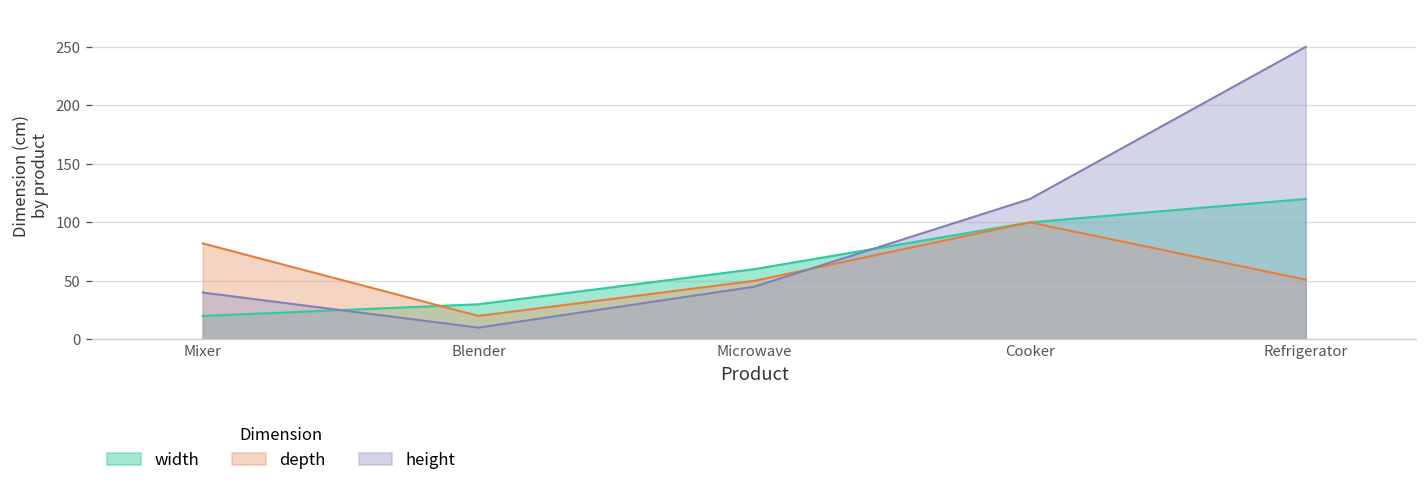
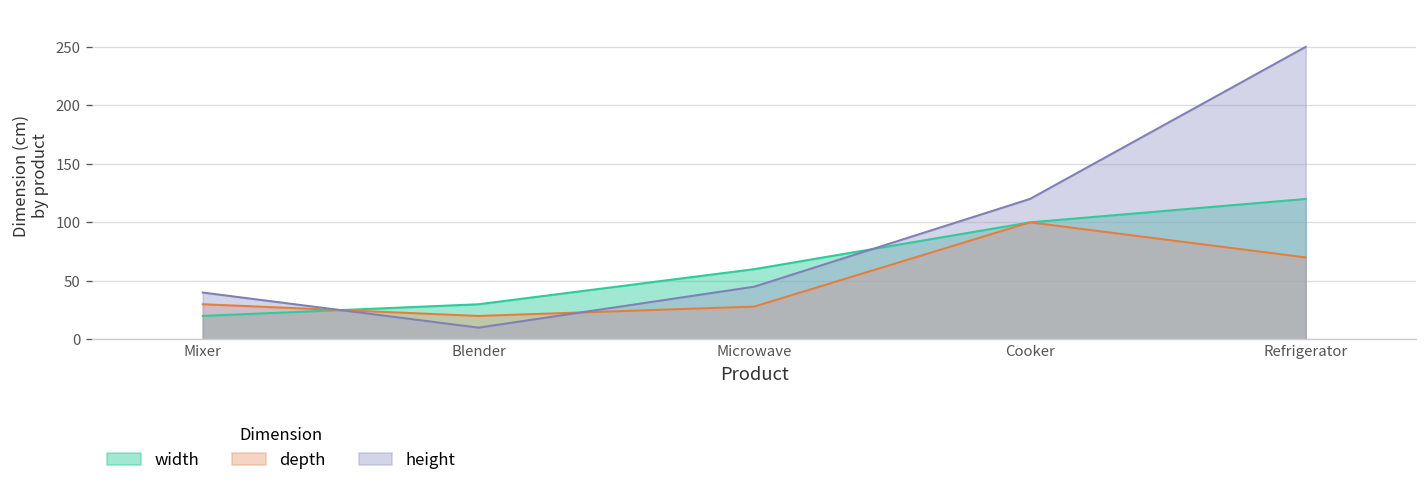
depth, Mixer: 80 -> 30
depth, Microwave: 50 -> 30
depth, Refrigerator: 50 -> 70
